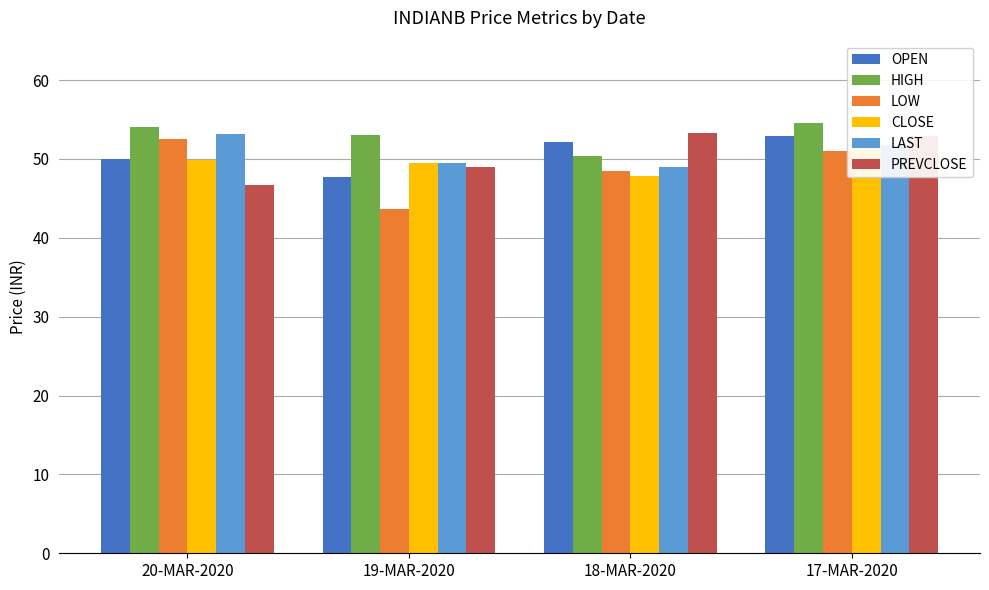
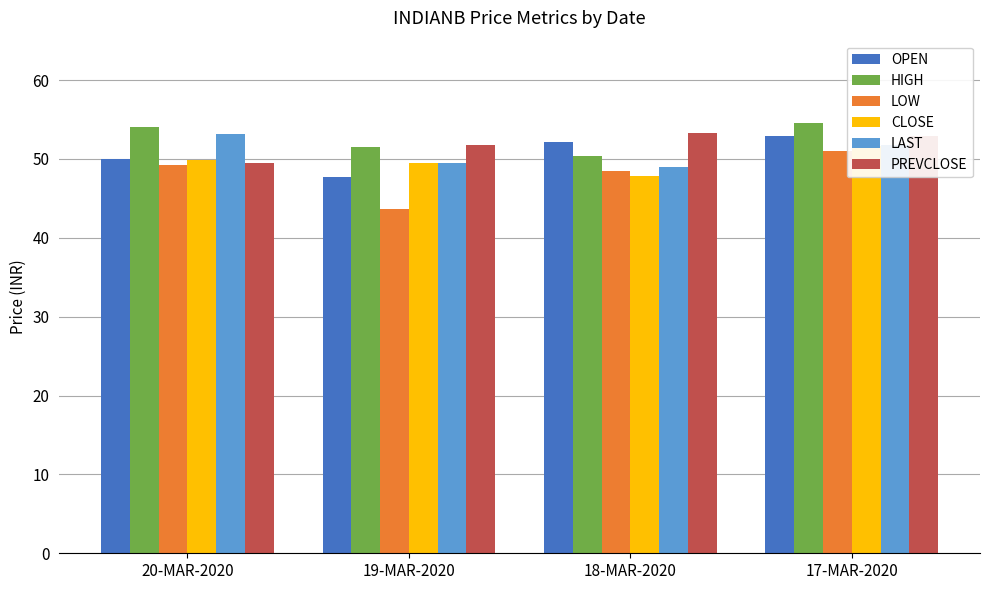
LOW, 20-MAR-2020: 52 -> 49
PREVCLOSE, 20-MAR-2020: 47 -> 49
HIGH, 19-MAR-2020: 53 -> 52
PREVCLOSE, 19-MAR-2020: 49 -> 52
